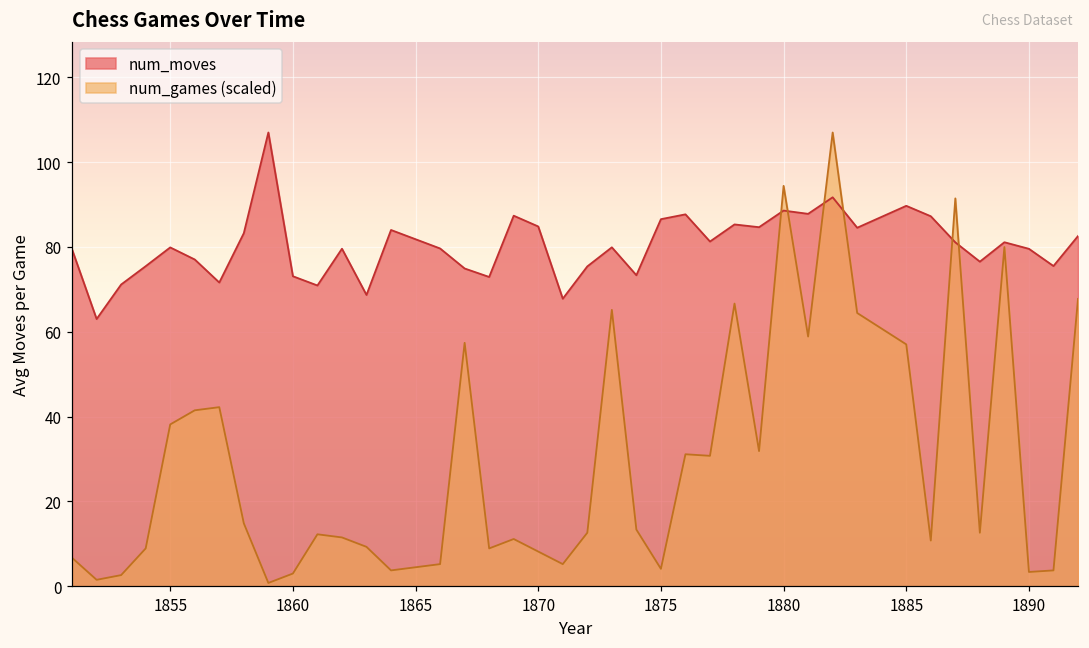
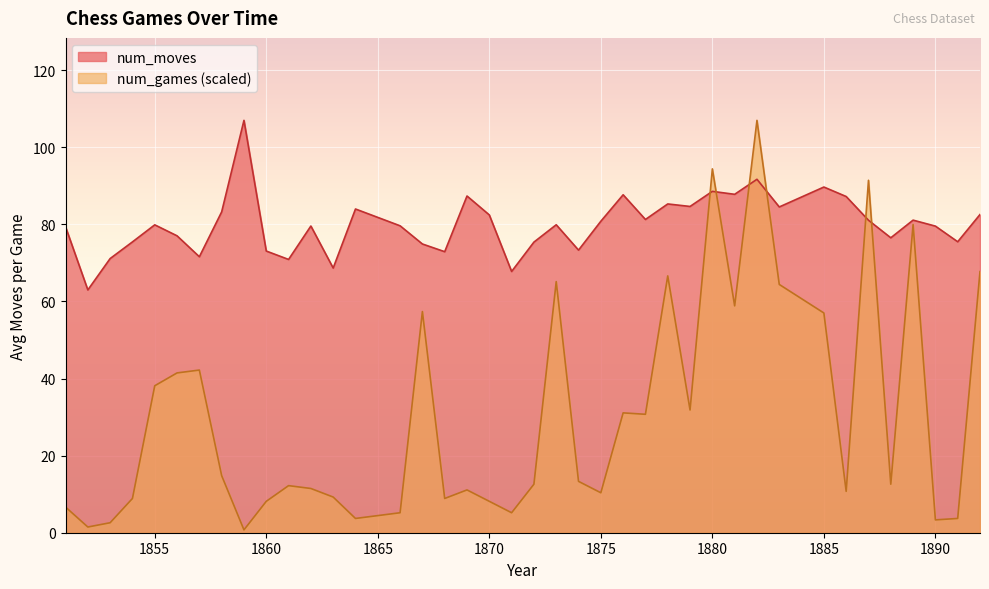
num_games (scaled), 1860: 3 -> 8
num_moves, 1870: 85 -> 82
num_moves, 1875: 87 -> 81
num_games (scaled), 1875: 4 -> 10
